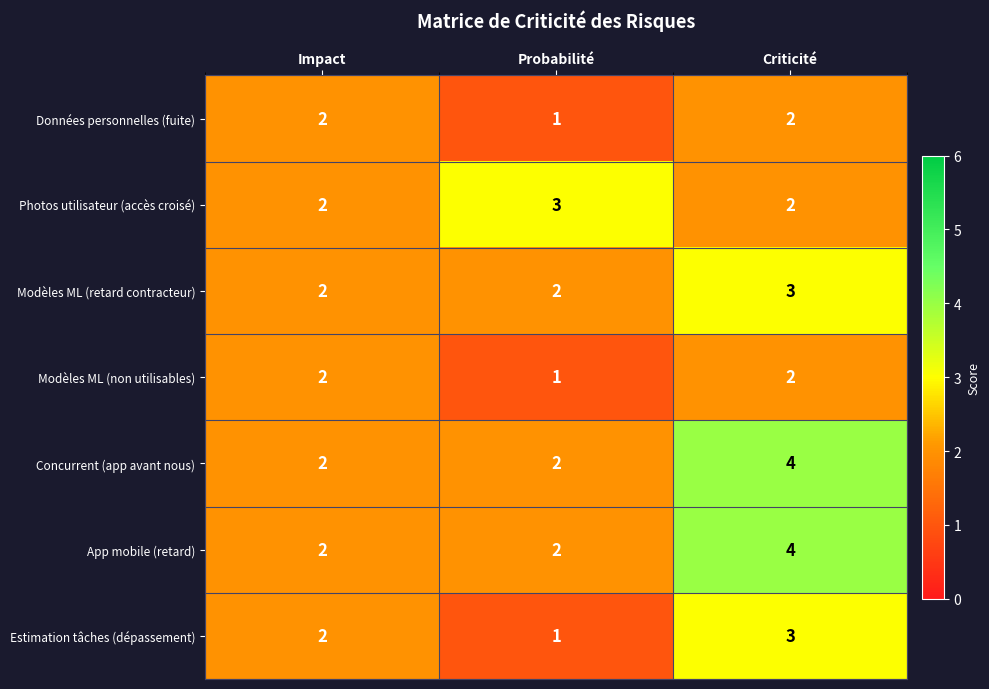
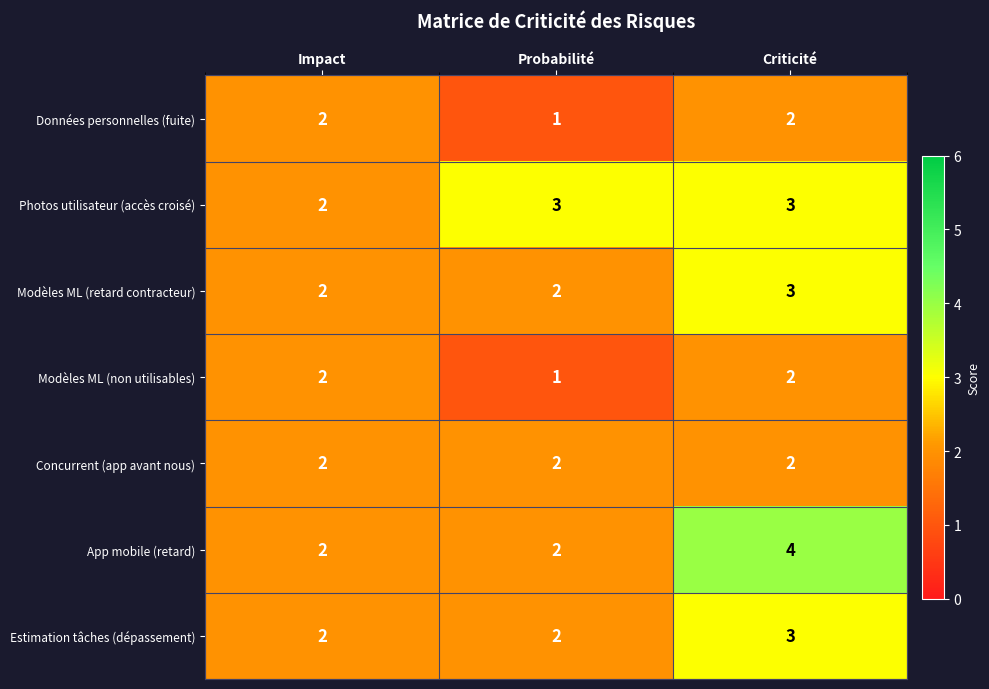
Photos utilisateur (accès croisé), Criticité: 2 -> 3
Concurrent (app avant nous), Criticité: 4 -> 2
Estimation tâches (dépassement), Probabilité: 1 -> 2
